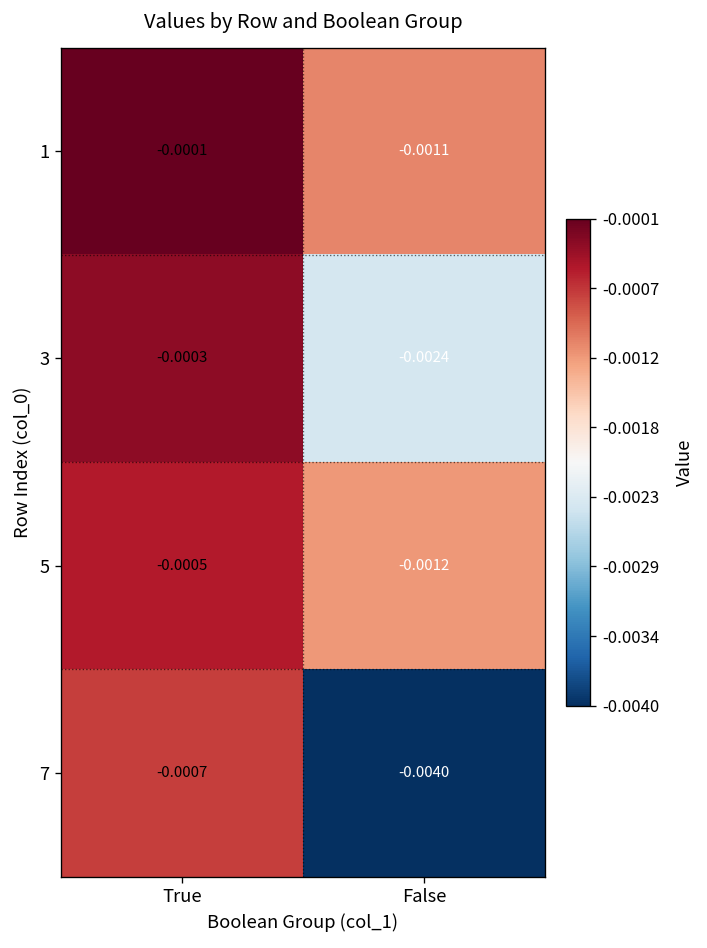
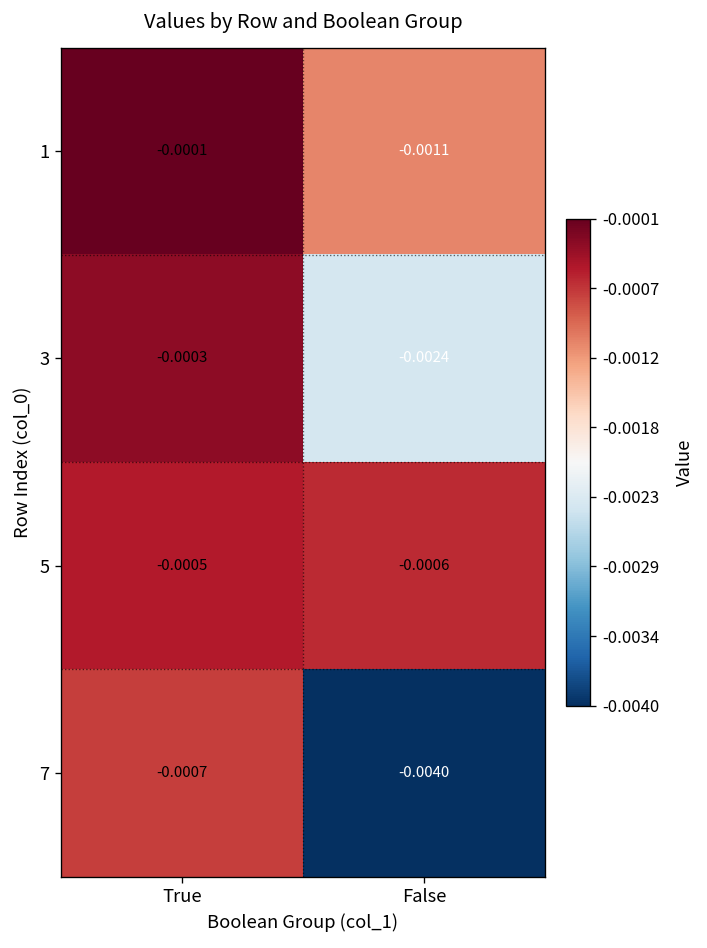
5, False: -0.0012 -> -0.0006
